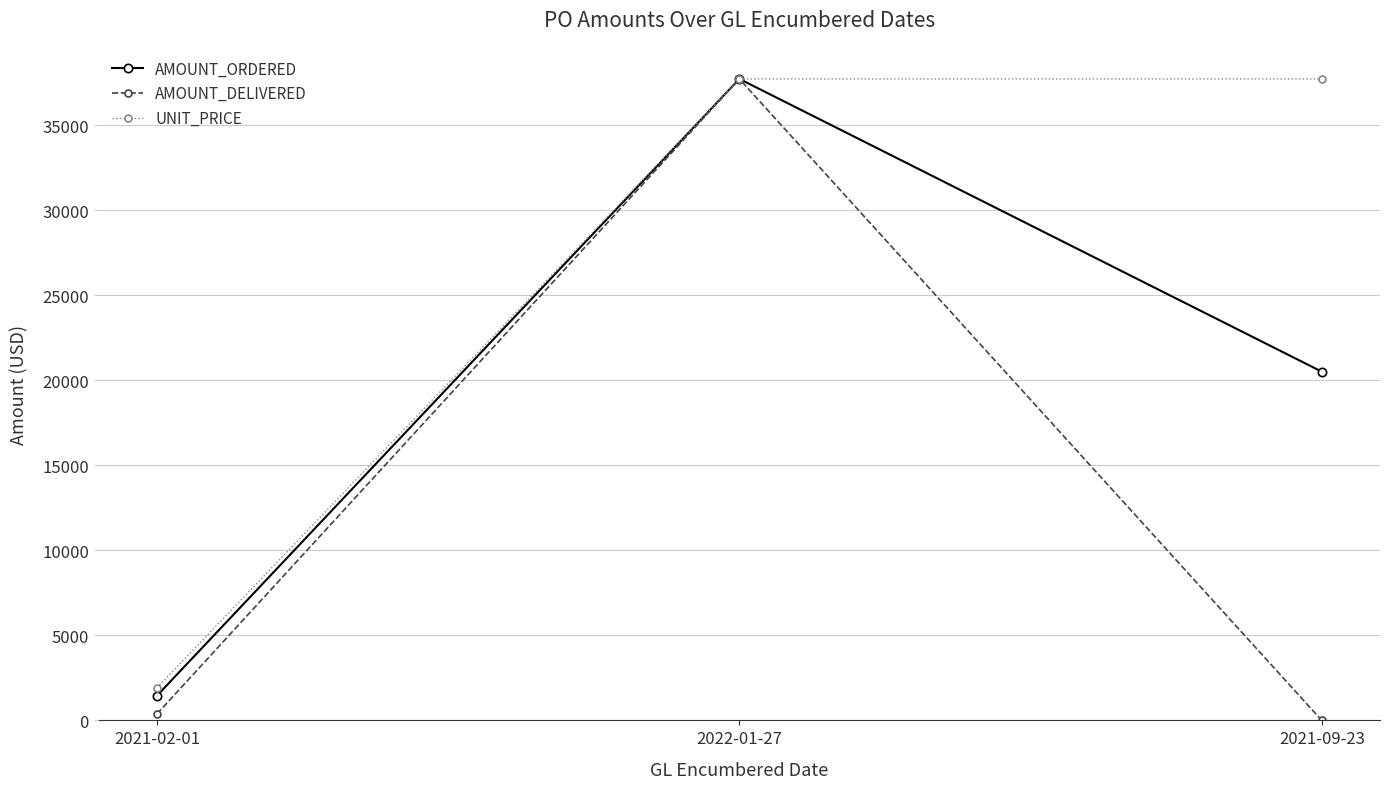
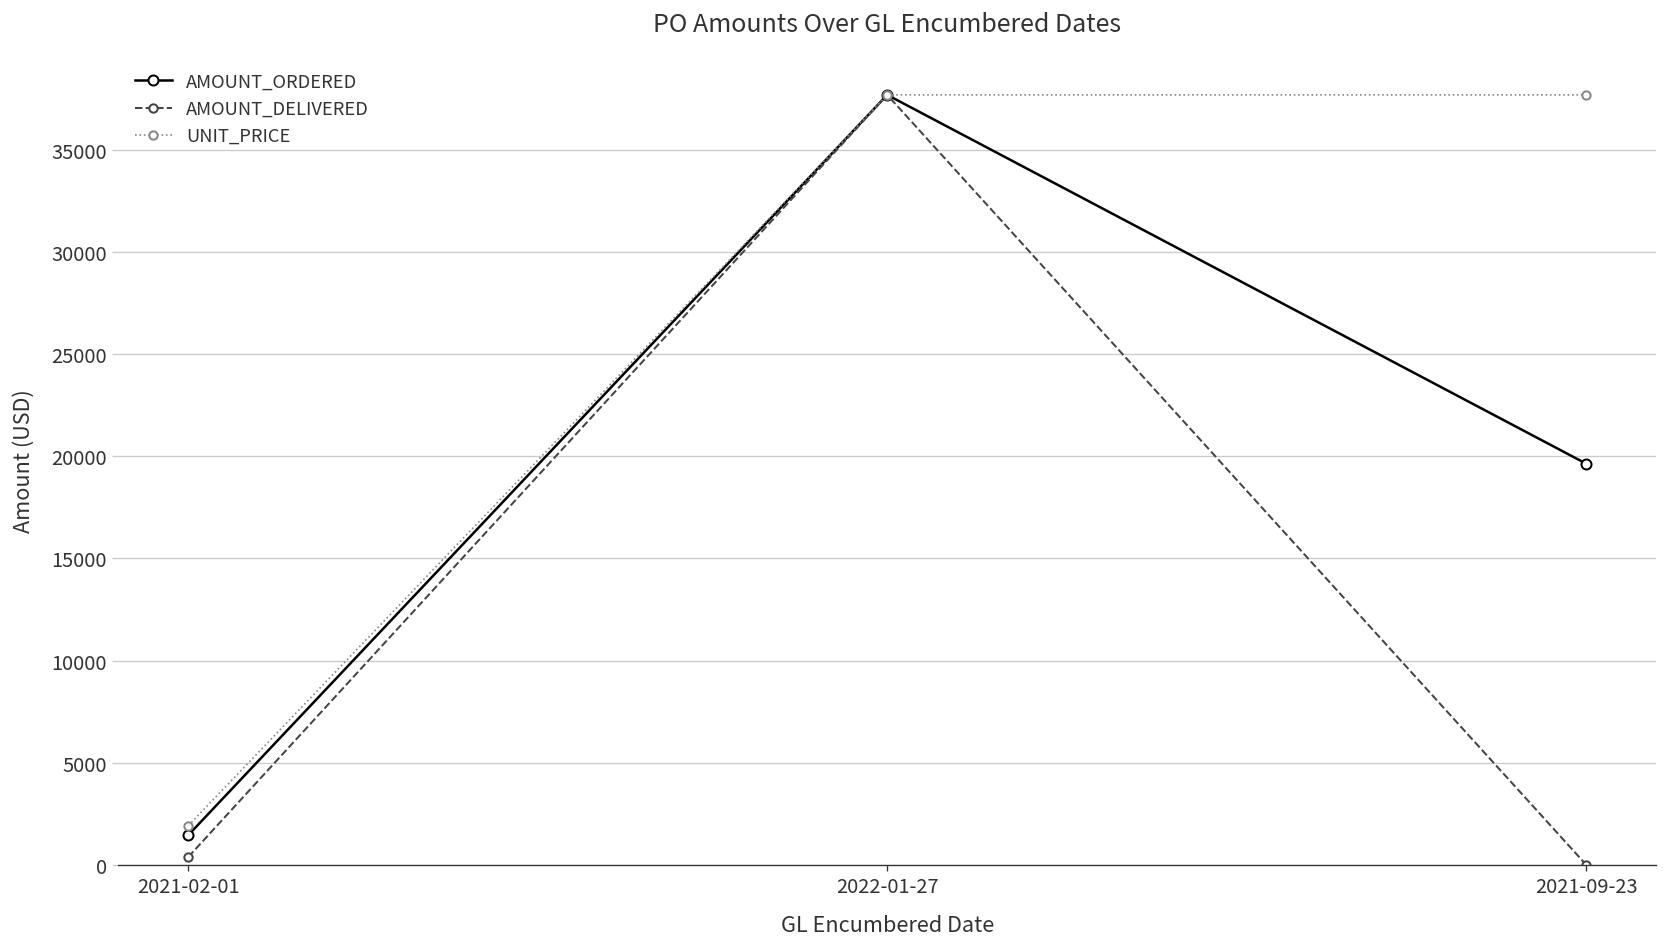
AMOUNT_ORDERED, 2021-09-23: 20500 -> 19600
